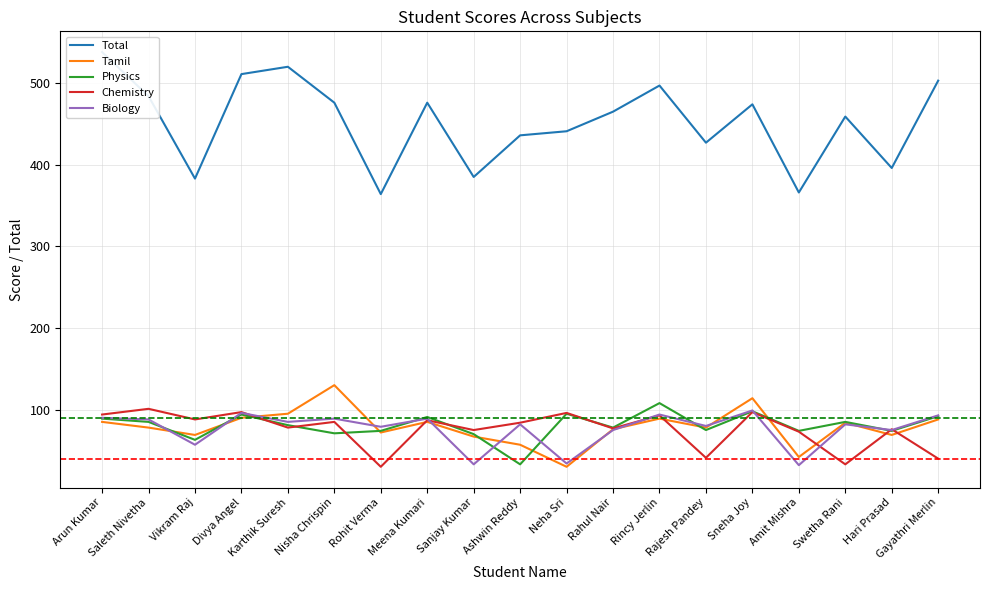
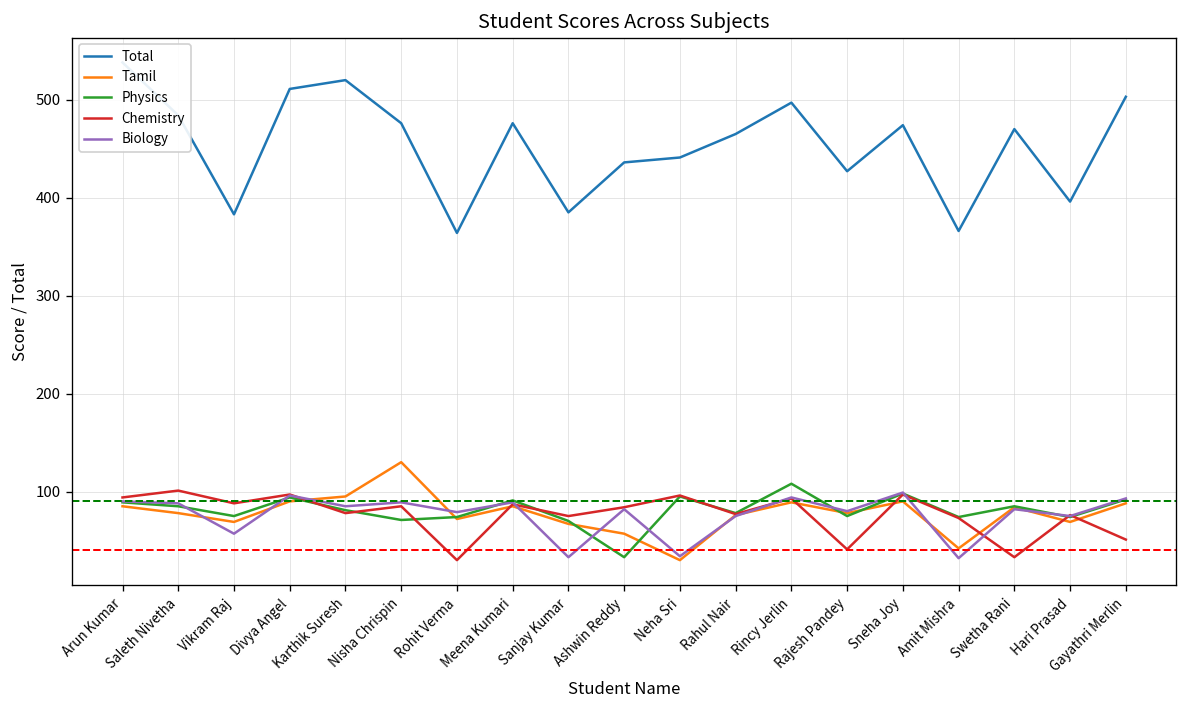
Physics, Vikram Raj: 60 -> 80
Tamil, Sneha Joy: 110 -> 90
Total, Swetha Rani: 460 -> 470
Chemistry, Gayathri Merlin: 40 -> 50
